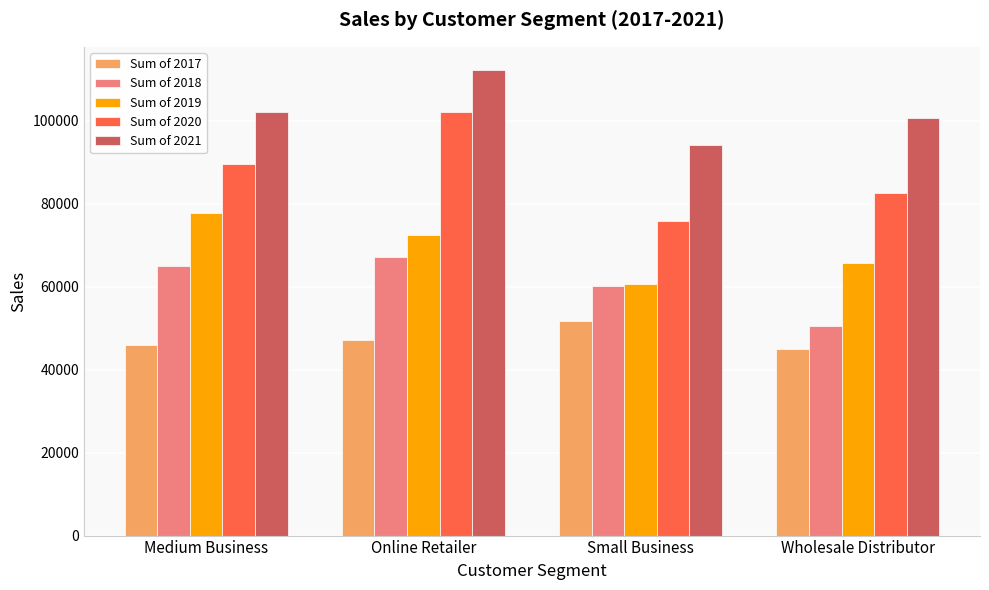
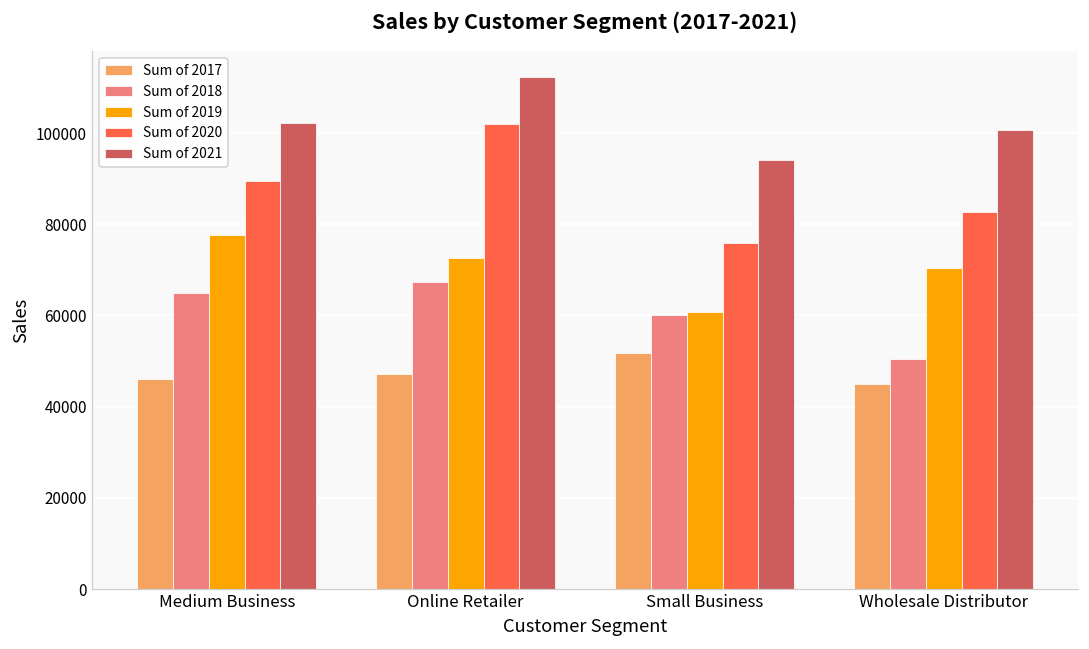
Sum of 2019, Wholesale Distributor: 66000 -> 70000
